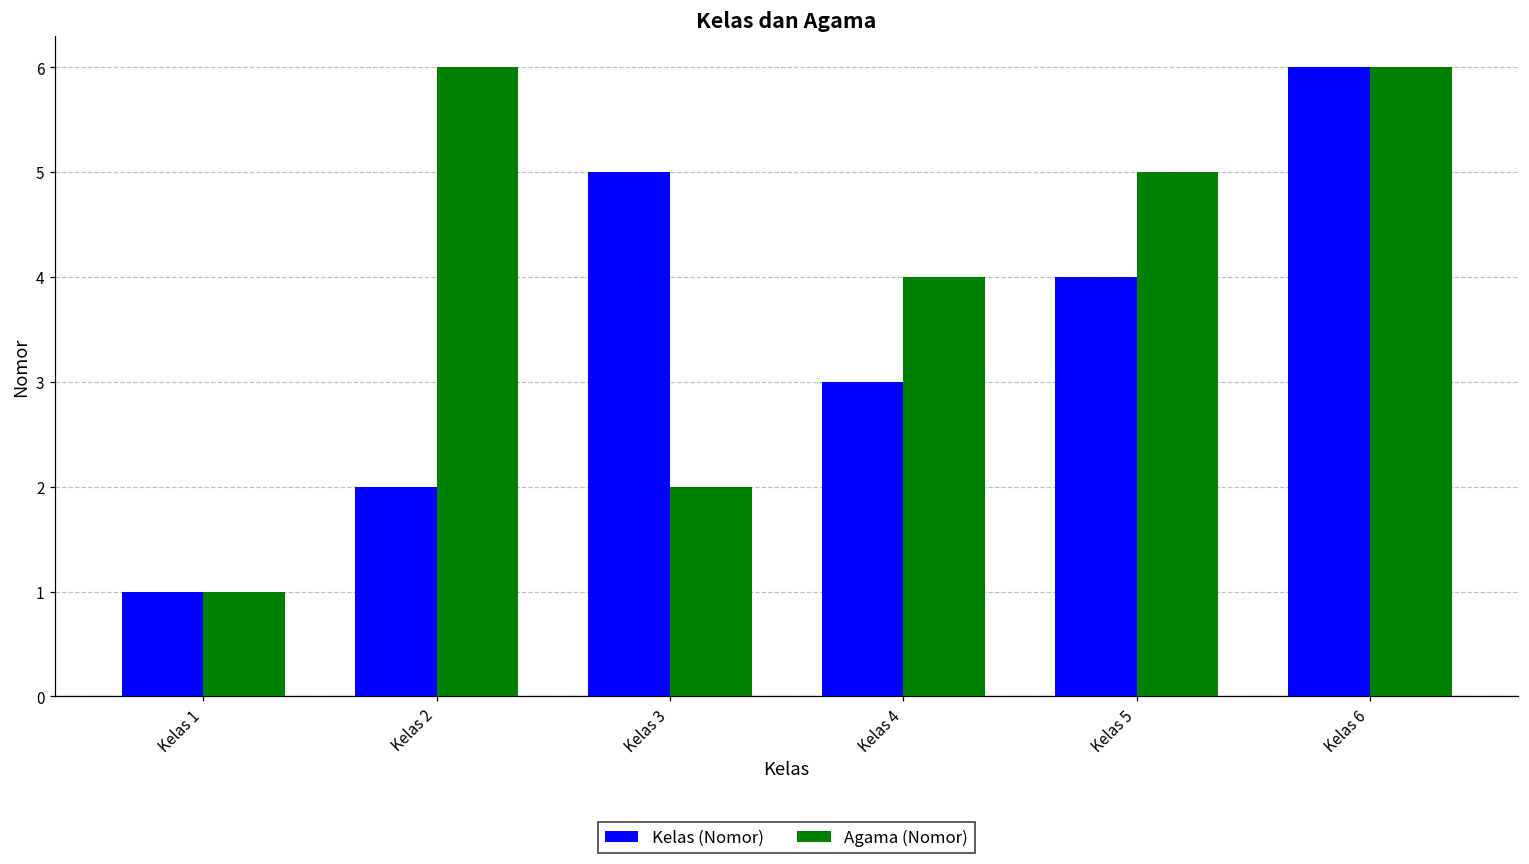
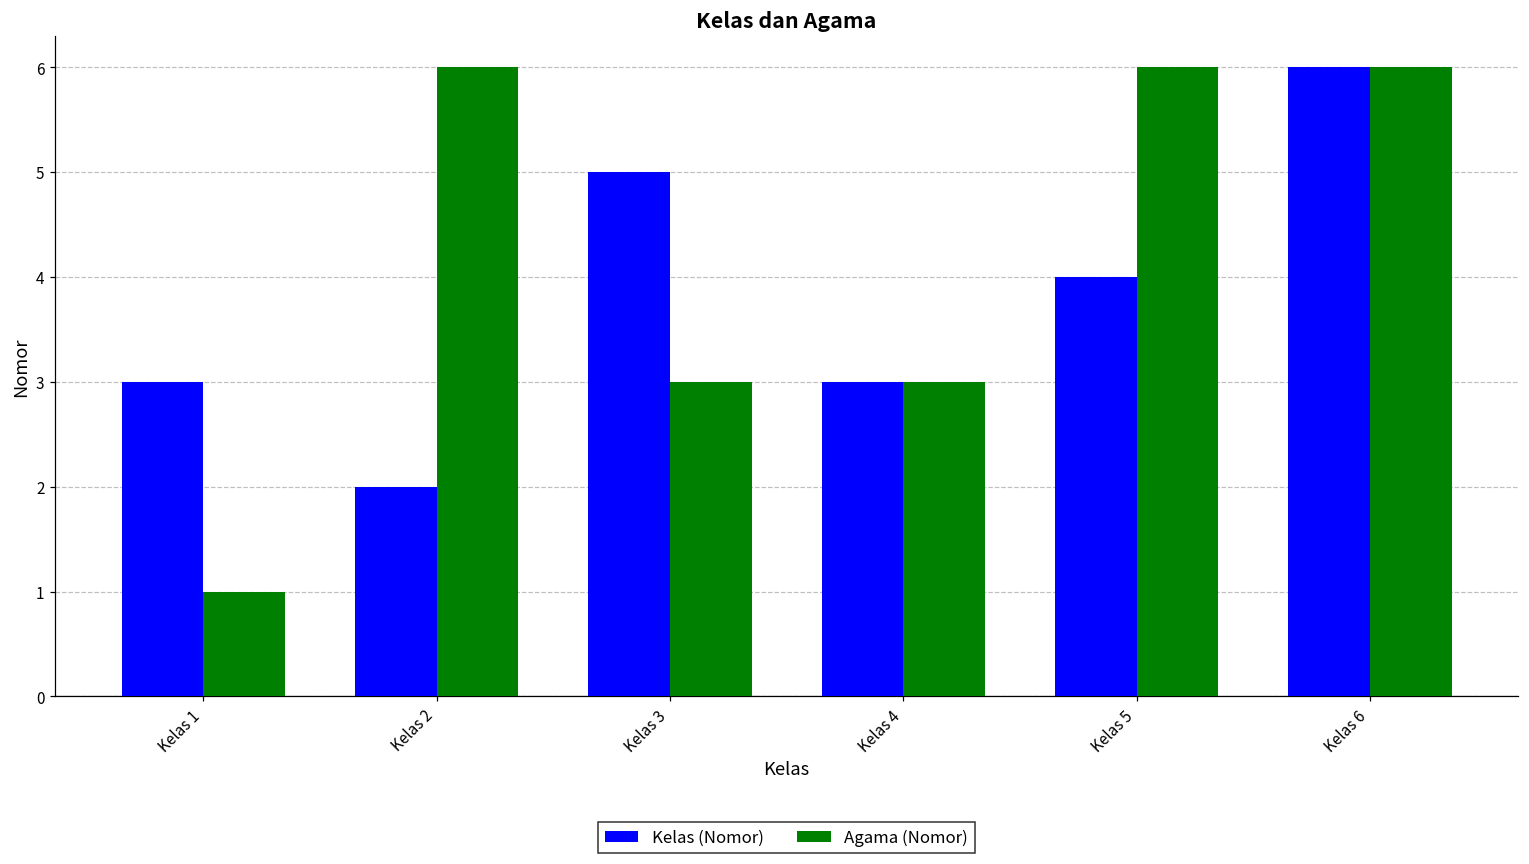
Kelas (Nomor), Kelas 1: 1 -> 3
Agama (Nomor), Kelas 3: 2 -> 3
Agama (Nomor), Kelas 4: 4 -> 3
Agama (Nomor), Kelas 5: 5 -> 6
